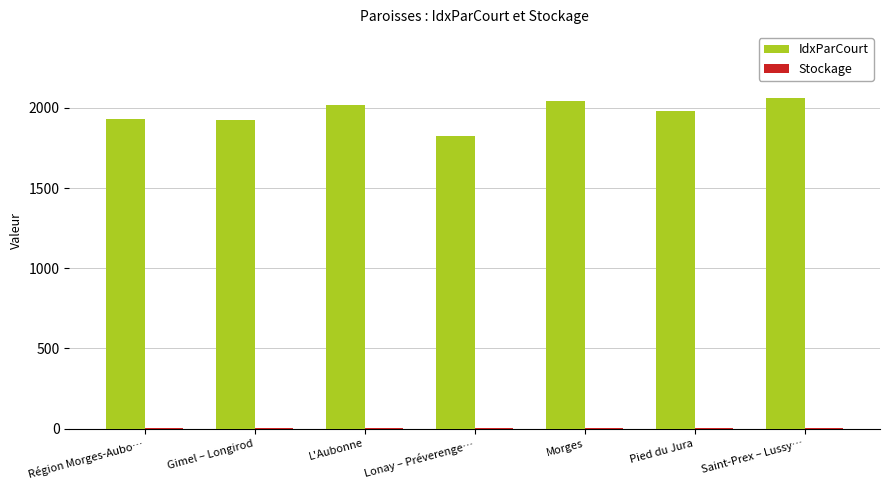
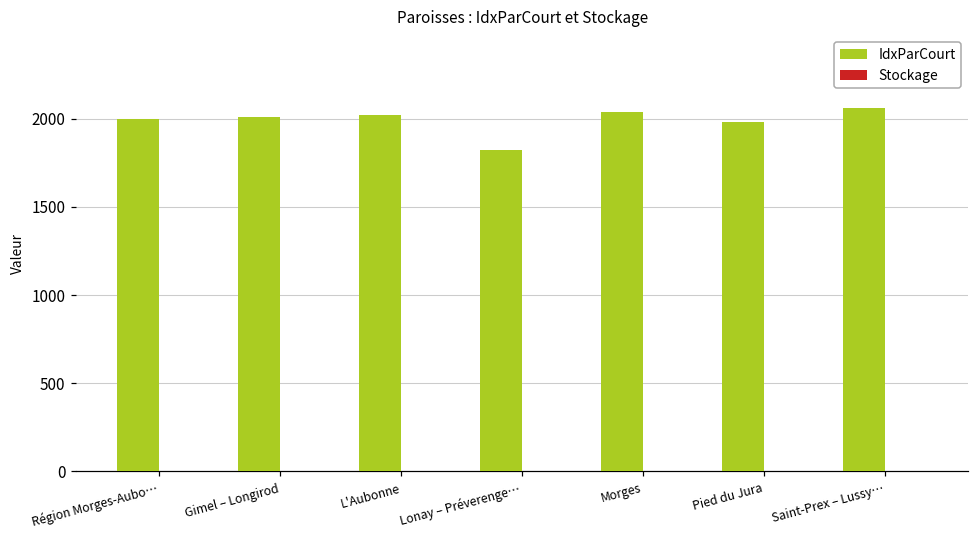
IdxParCourt, Région Morges-Aubo…: 1930 -> 2000
IdxParCourt, Gimel – Longirod: 1930 -> 2010
